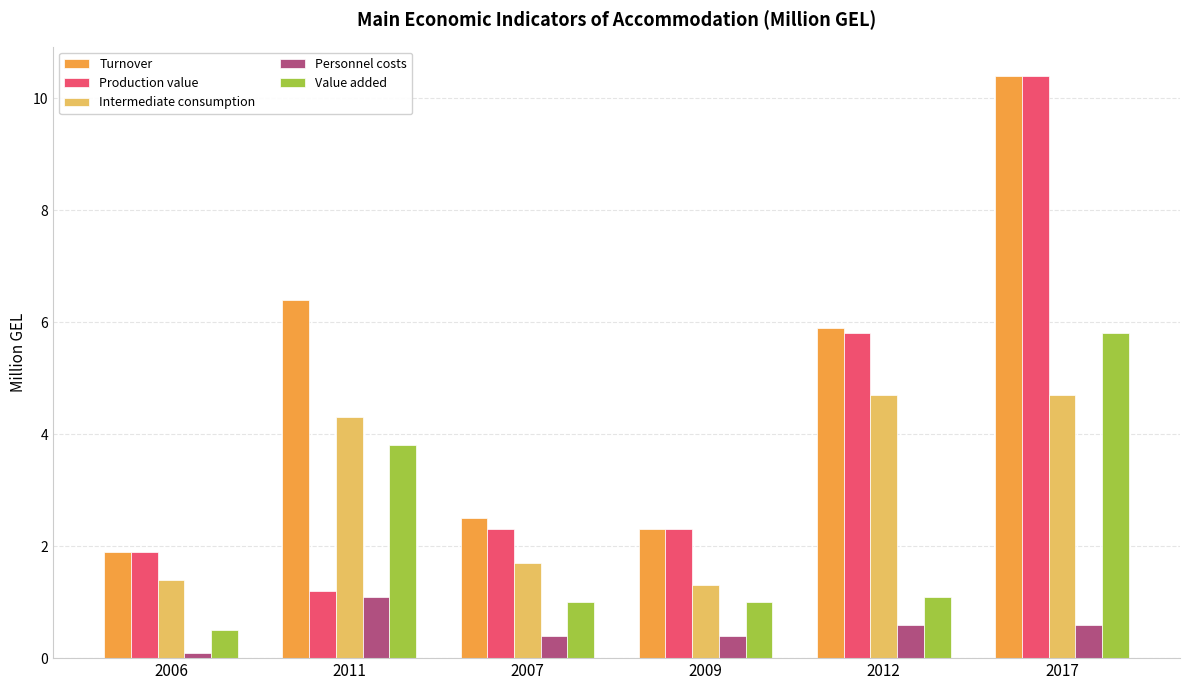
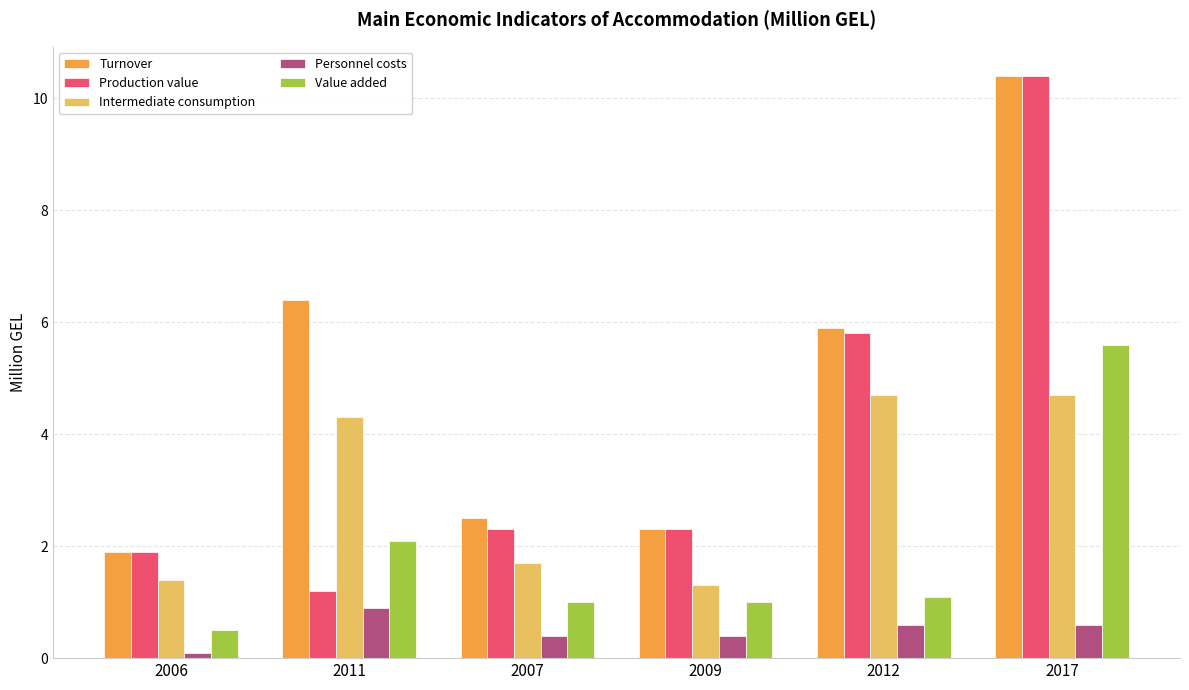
Personnel costs, 2011: 1.1 -> 0.9
Value added, 2011: 3.8 -> 2.1
Value added, 2017: 5.8 -> 5.6
